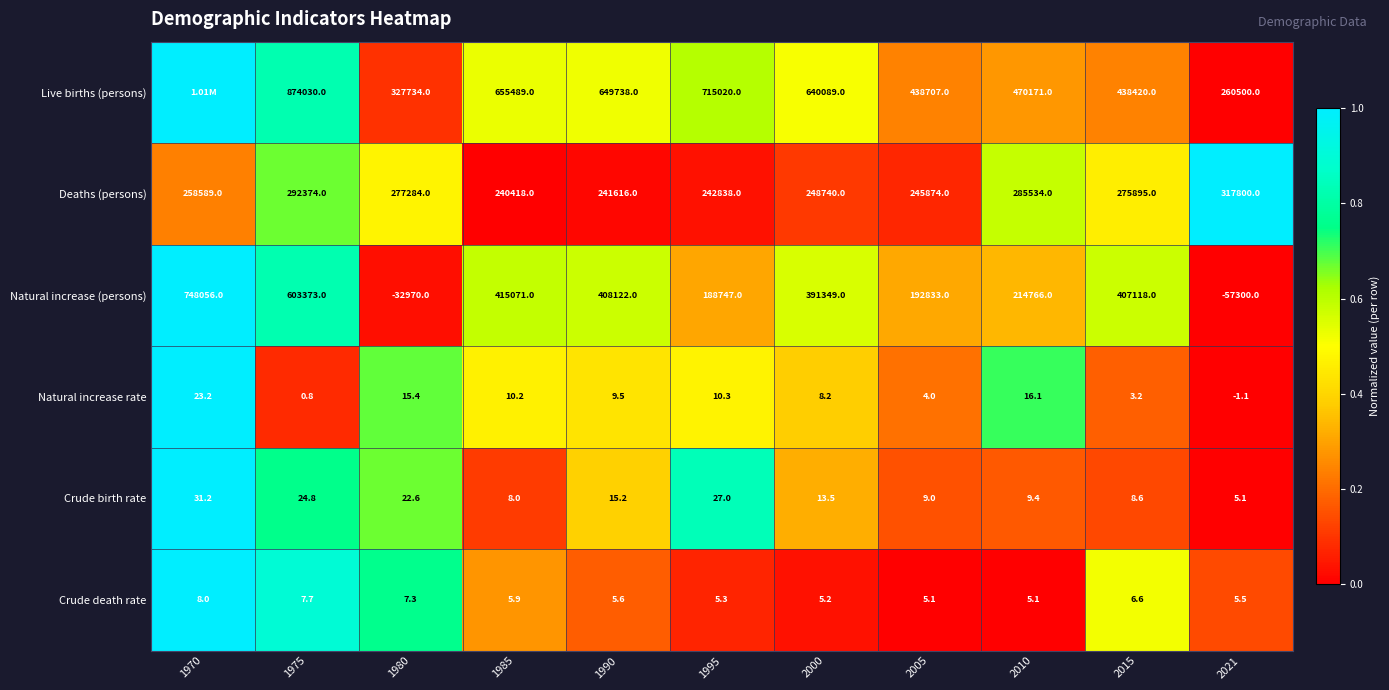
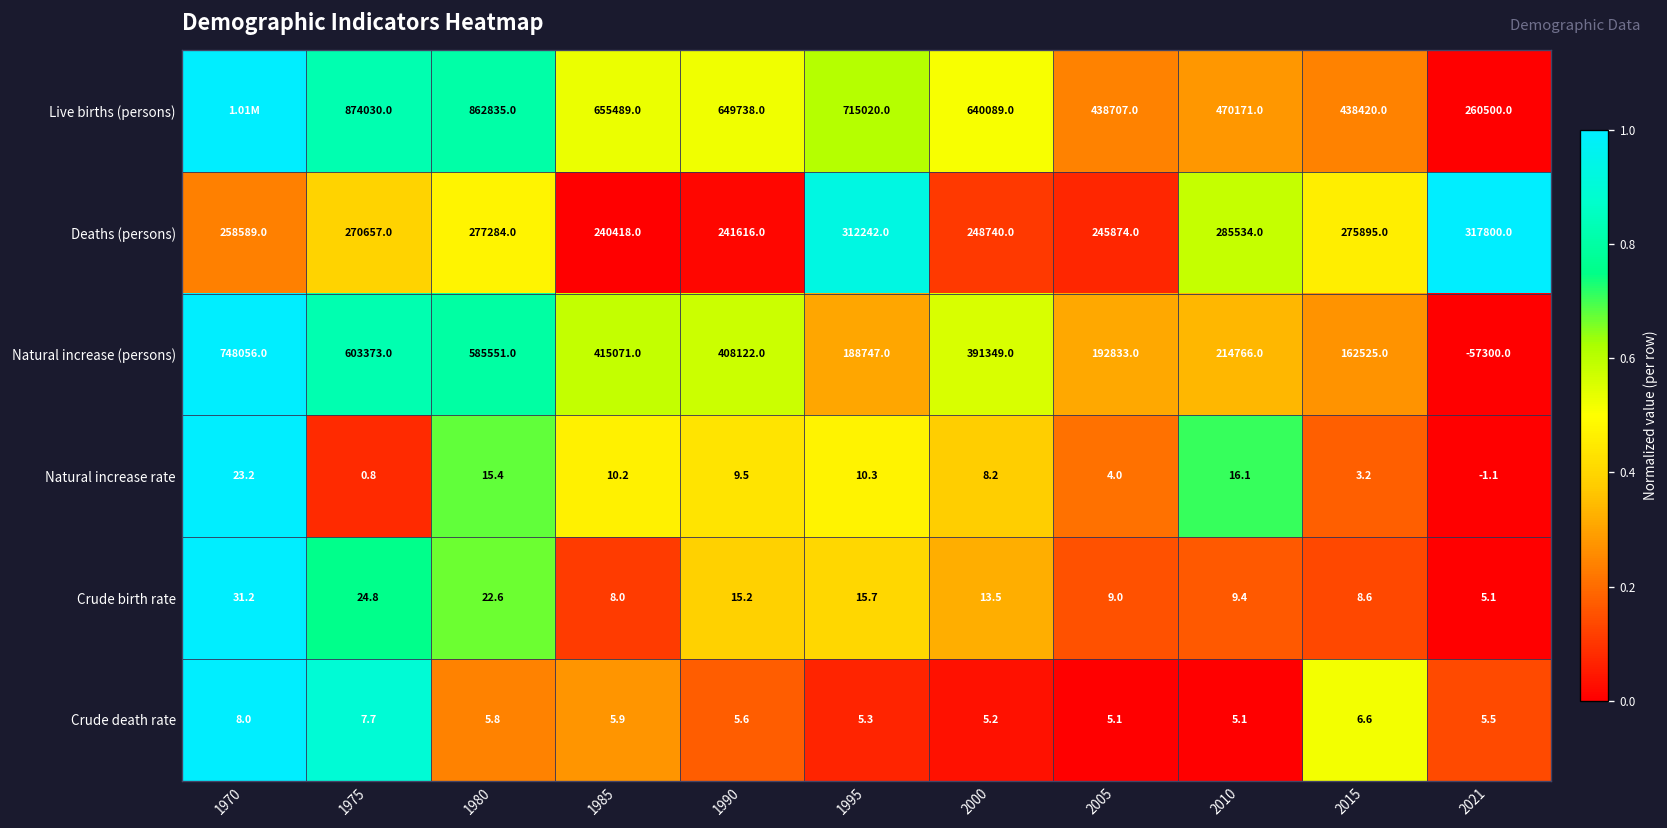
Live births (persons), 1980: 327734.0 -> 862835.0
Deaths (persons), 1975: 292374.0 -> 270657.0
Deaths (persons), 1995: 242838.0 -> 312242.0
Natural increase (persons), 1980: -32970.0 -> 585551.0
Natural increase (persons), 2015: 407118.0 -> 162525.0
Crude birth rate, 1995: 27.0 -> 15.7
Crude death rate, 1980: 7.3 -> 5.8
